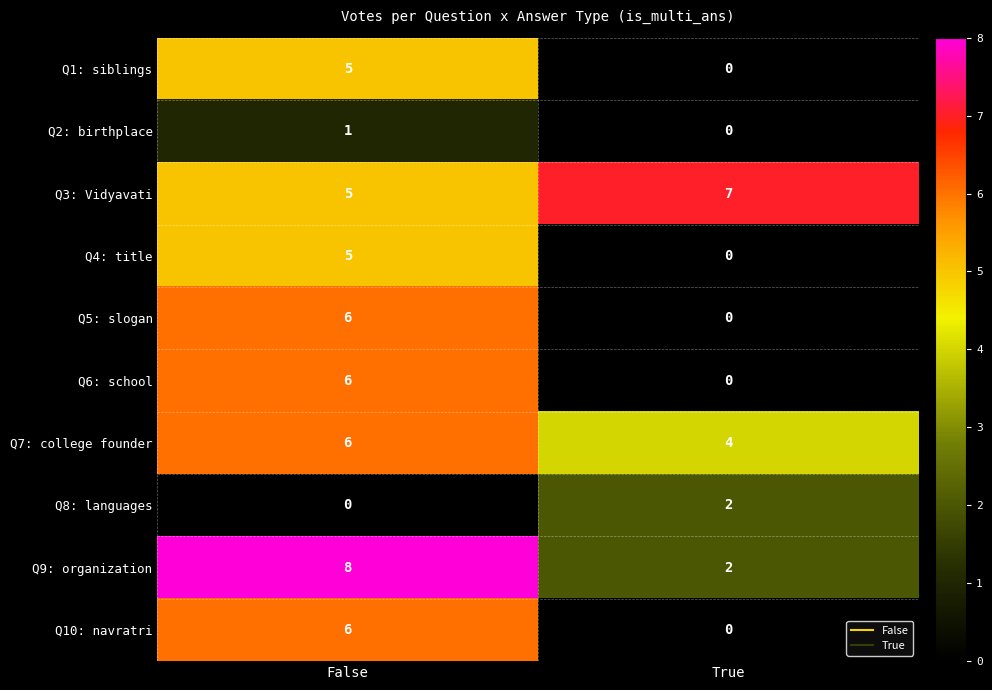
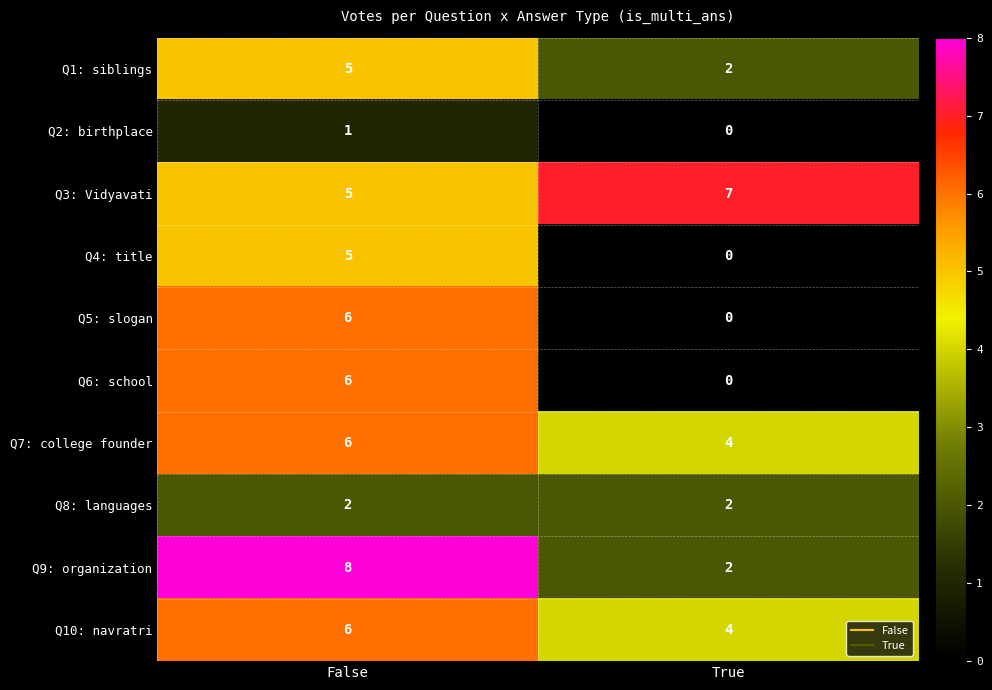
Q1: siblings, True: 0 -> 2
Q8: languages, False: 0 -> 2
Q10: navratri, True: 0 -> 4
